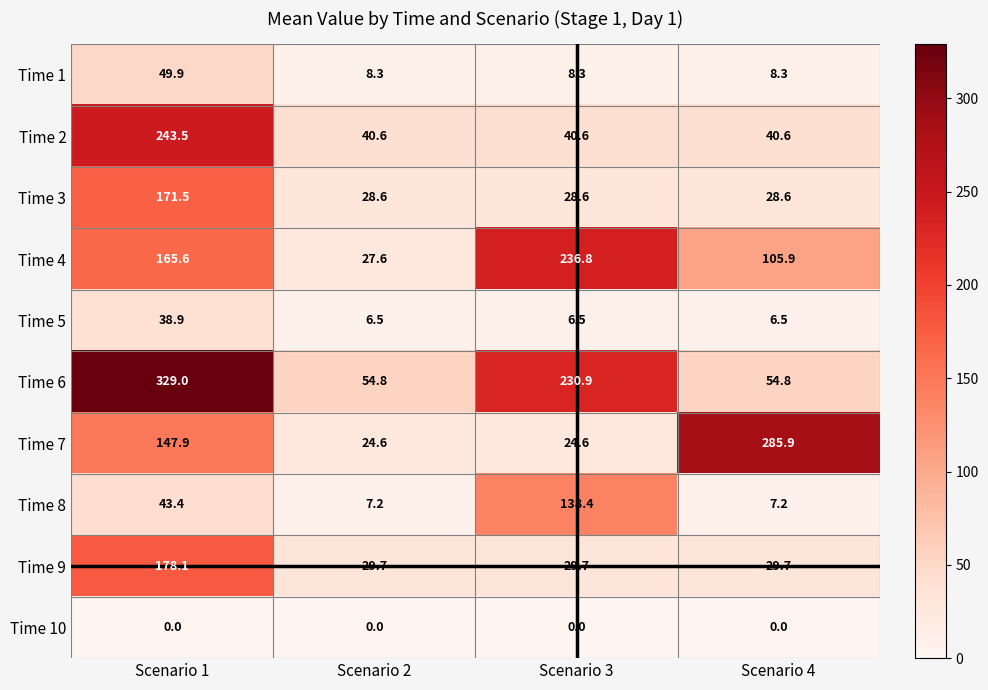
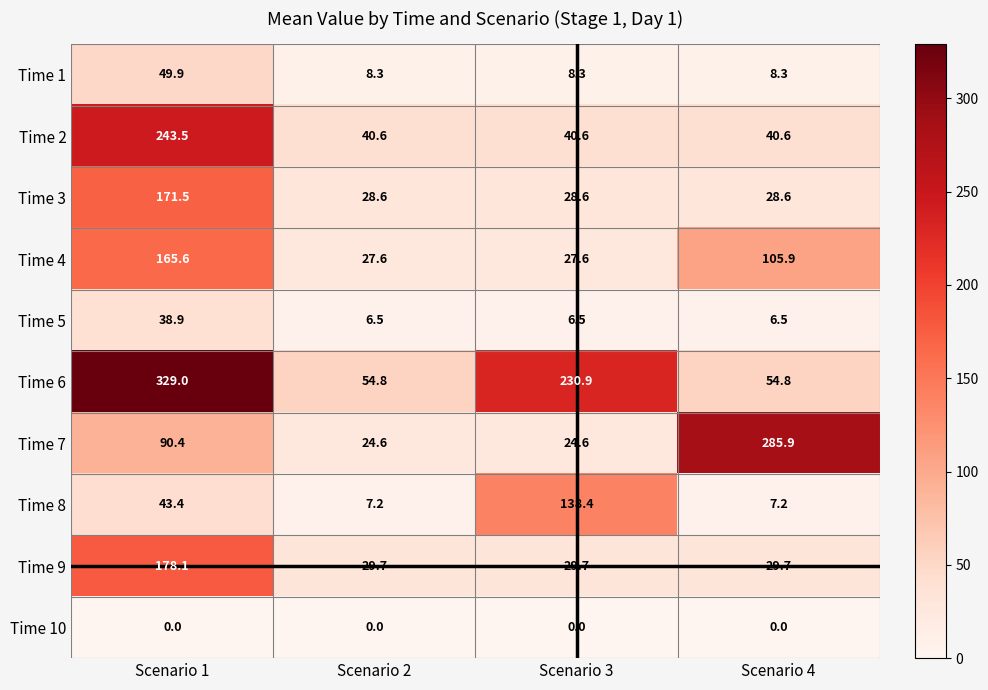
Time 4, Scenario 3: 236.8 -> 27.6
Time 7, Scenario 1: 147.9 -> 90.4
